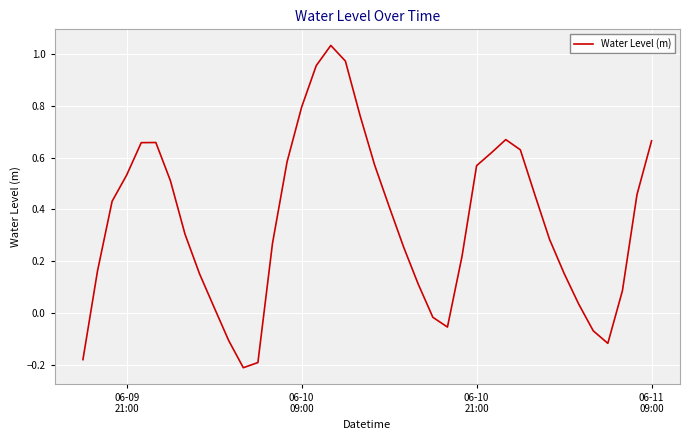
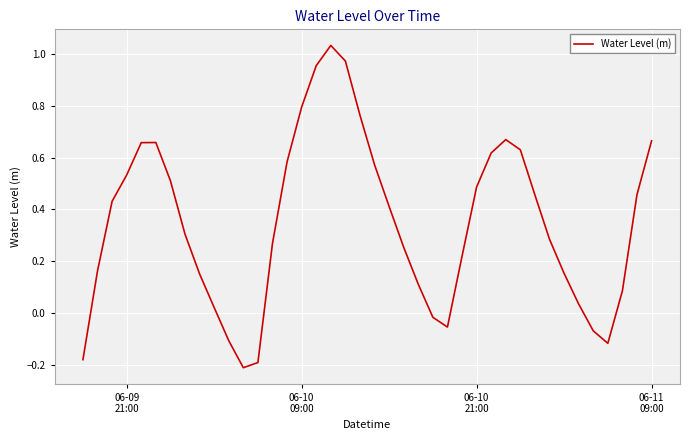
06-10 21:00: 0.57 -> 0.49
